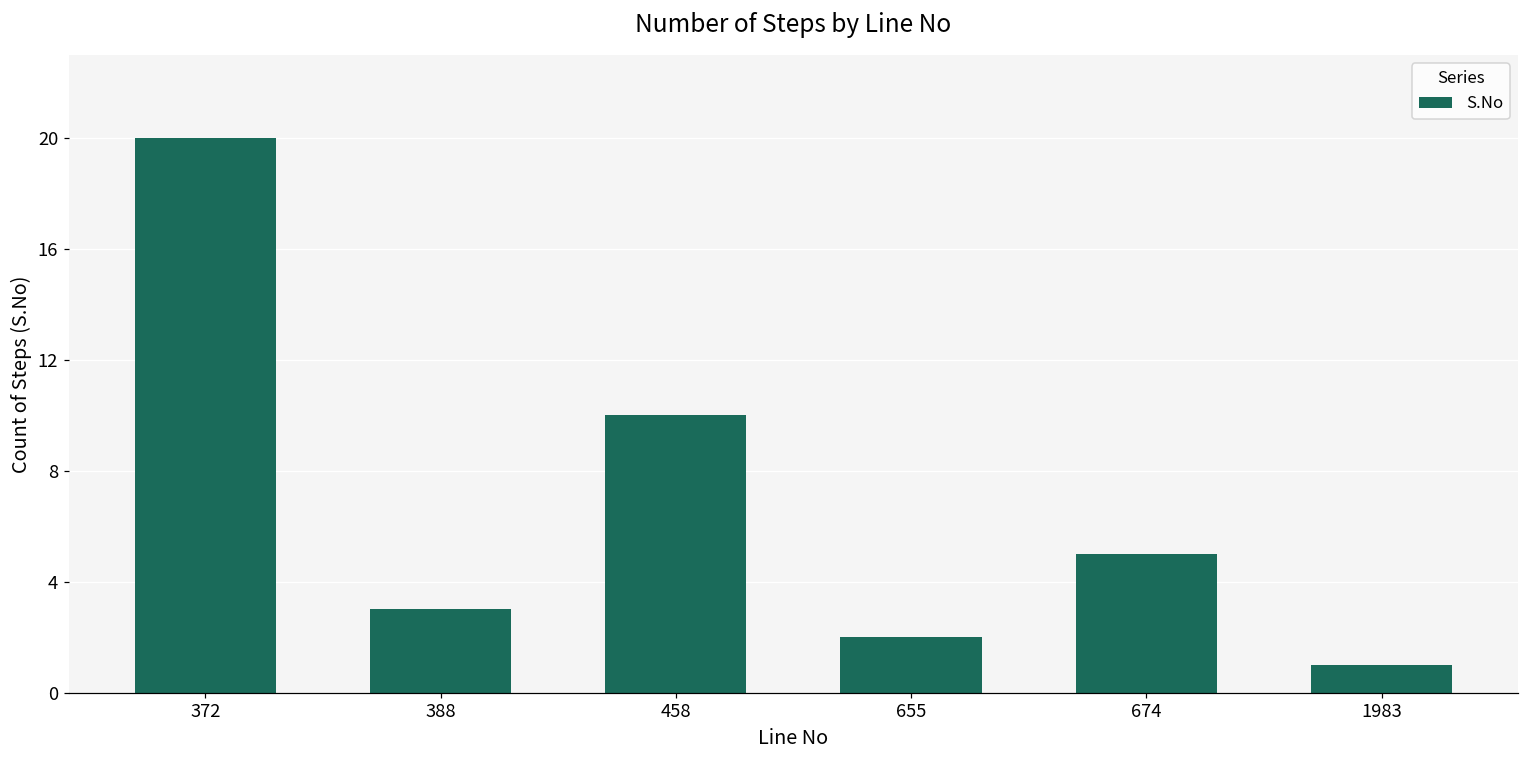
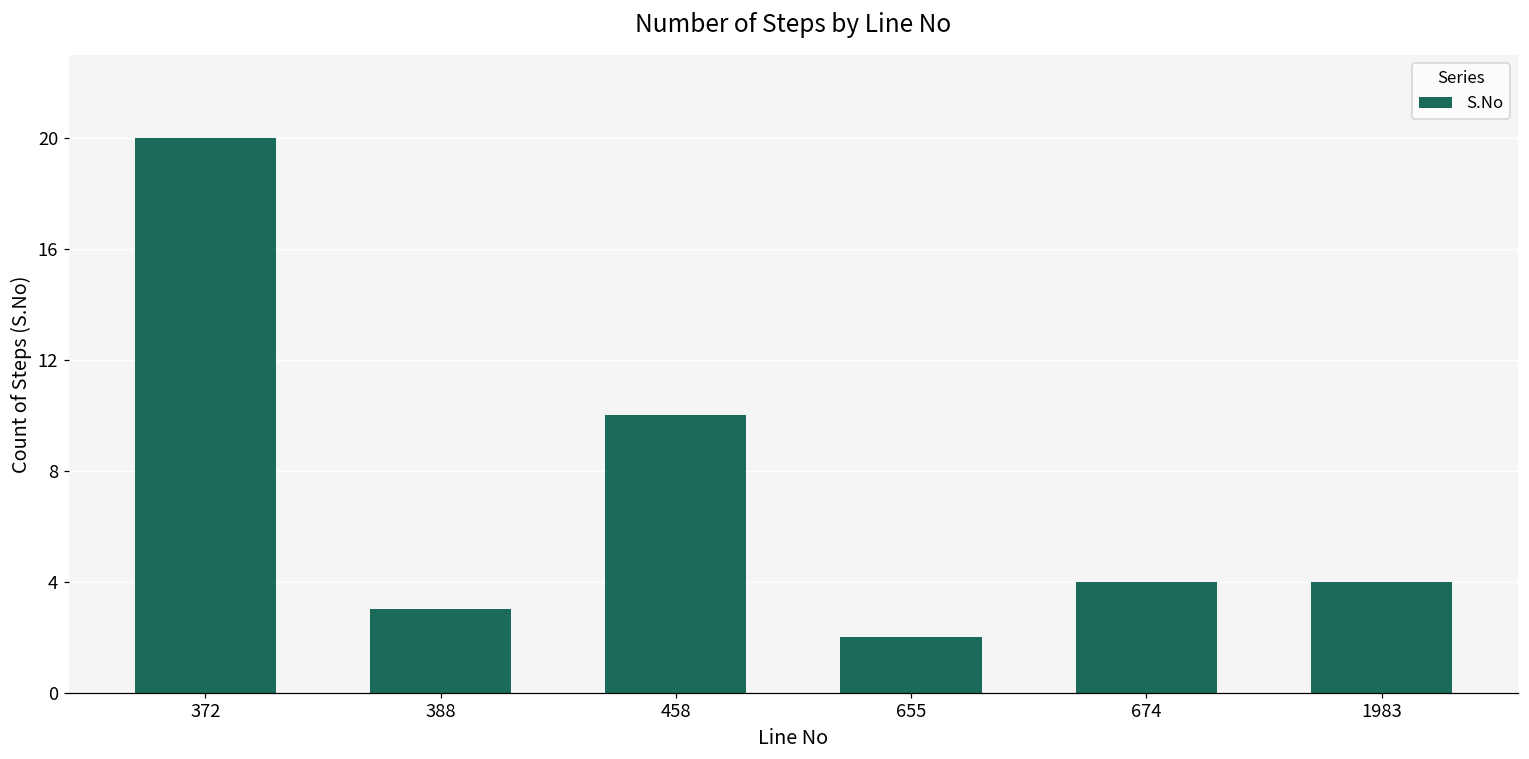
674: 5 -> 4
1983: 1 -> 4
